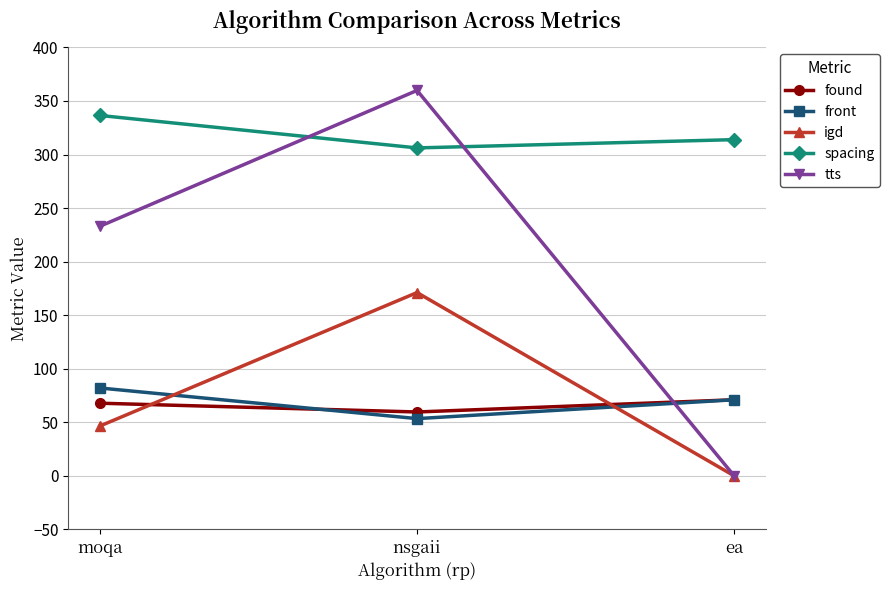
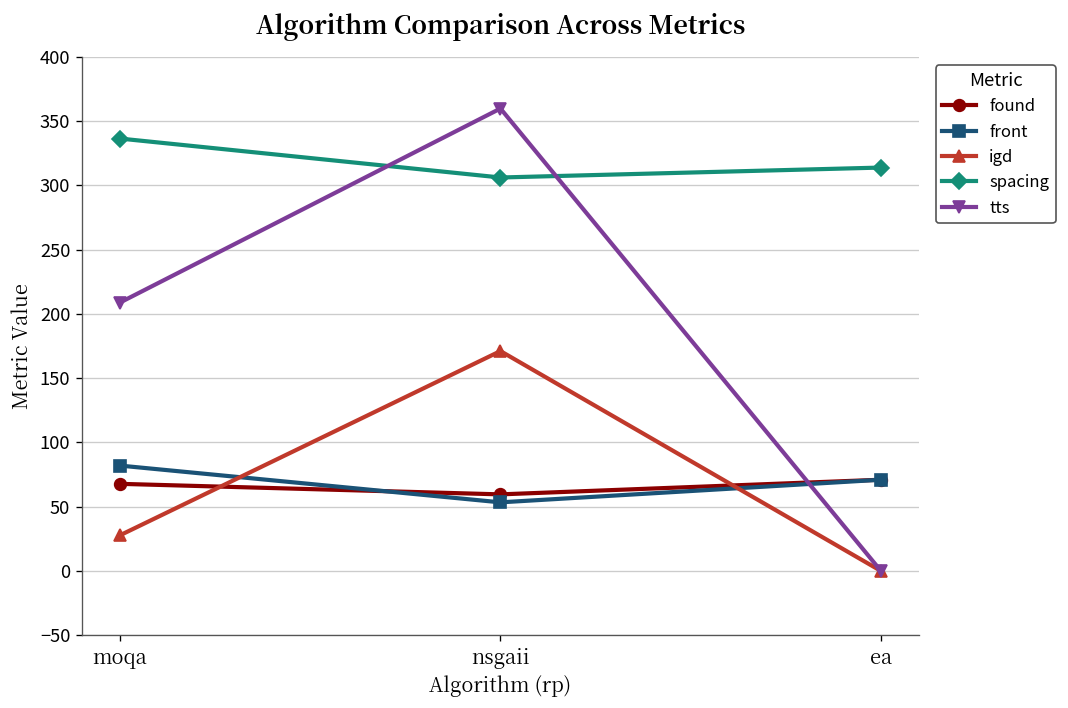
igd, moqa: 47 -> 28
tts, moqa: 233 -> 209
